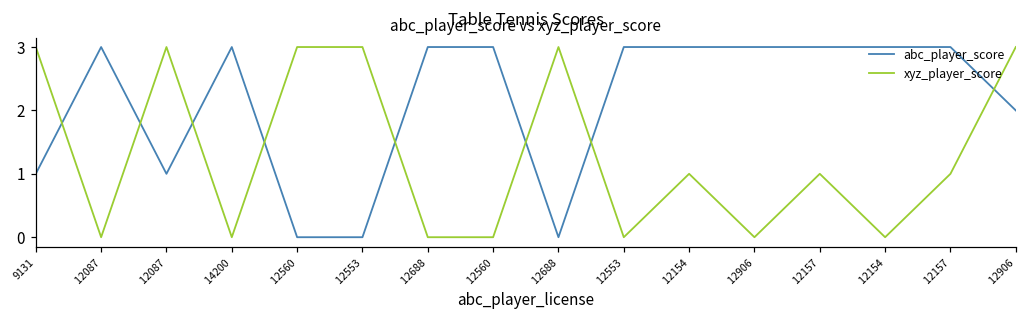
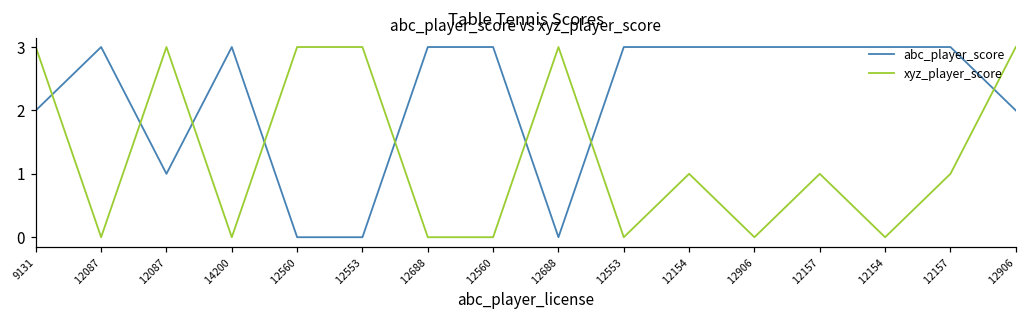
abc_player_score, 9131: 1 -> 2
